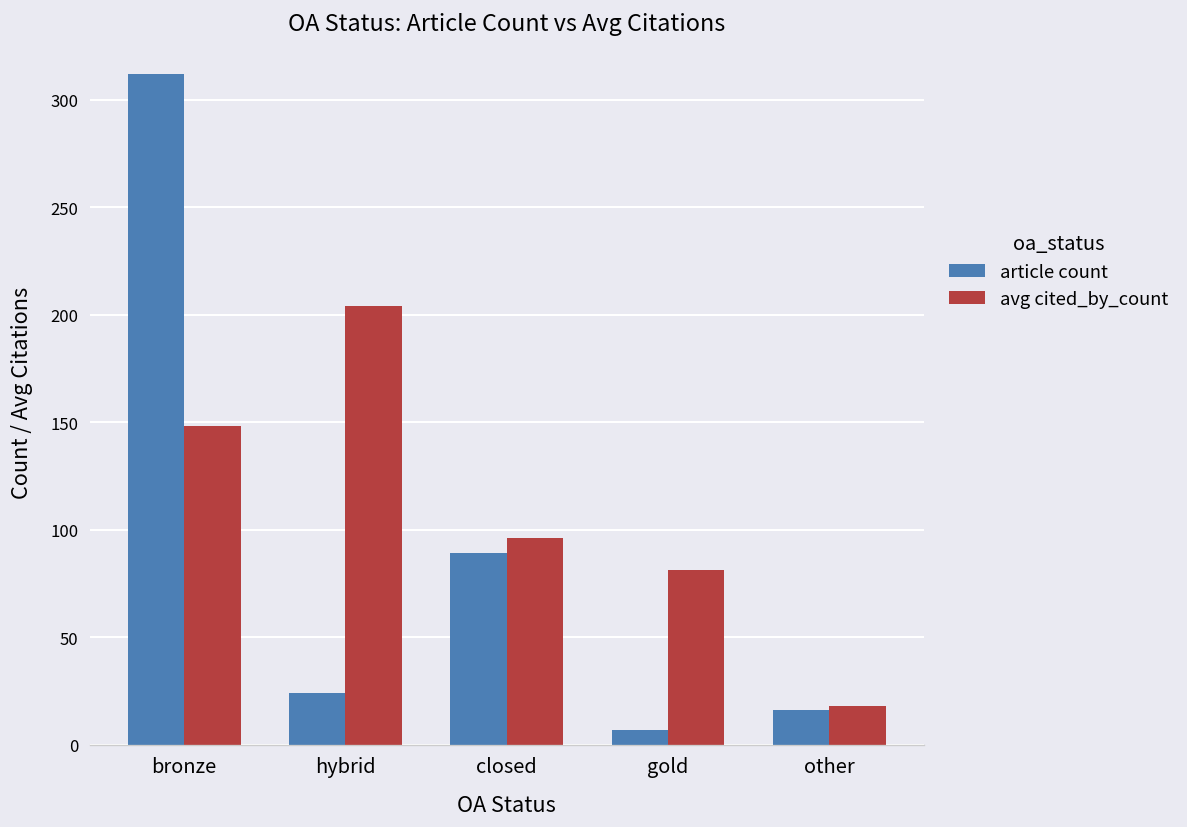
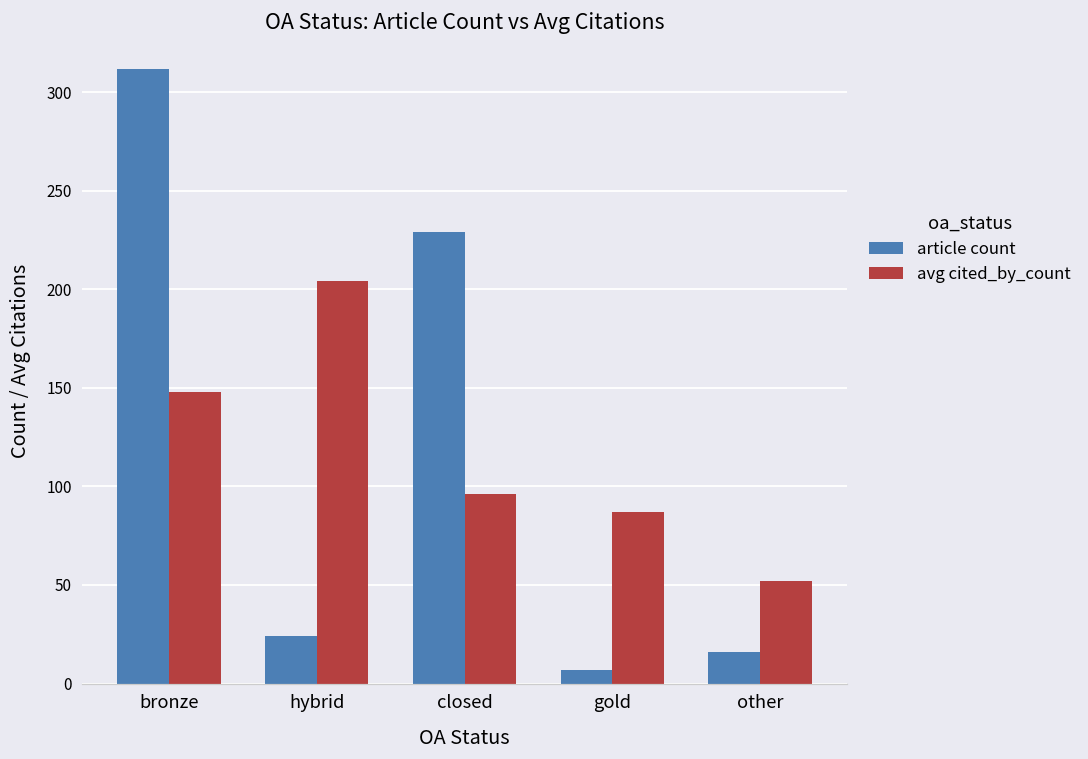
article count, closed: 89 -> 229
avg cited_by_count, gold: 81 -> 87
avg cited_by_count, other: 18 -> 52
